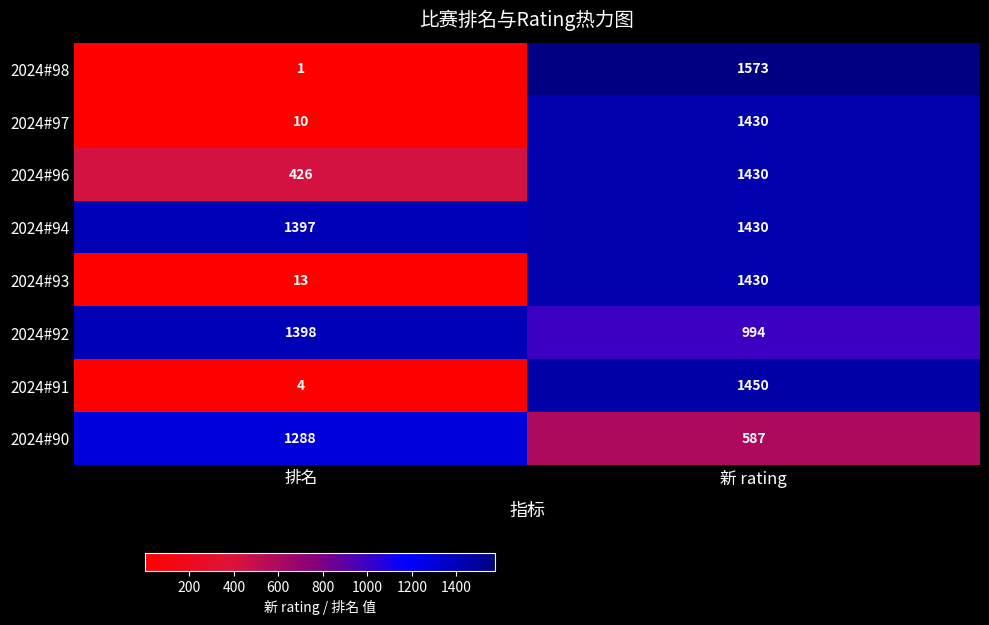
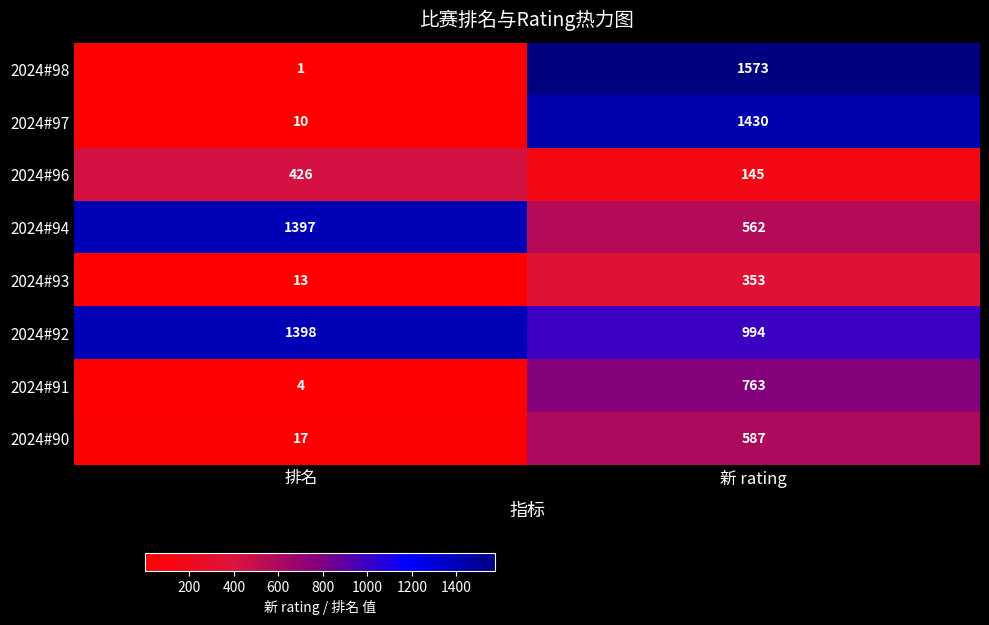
2024#96, 新 rating: 1430 -> 145
2024#94, 新 rating: 1430 -> 562
2024#93, 新 rating: 1430 -> 353
2024#91, 新 rating: 1450 -> 763
2024#90, 排名: 1288 -> 17
